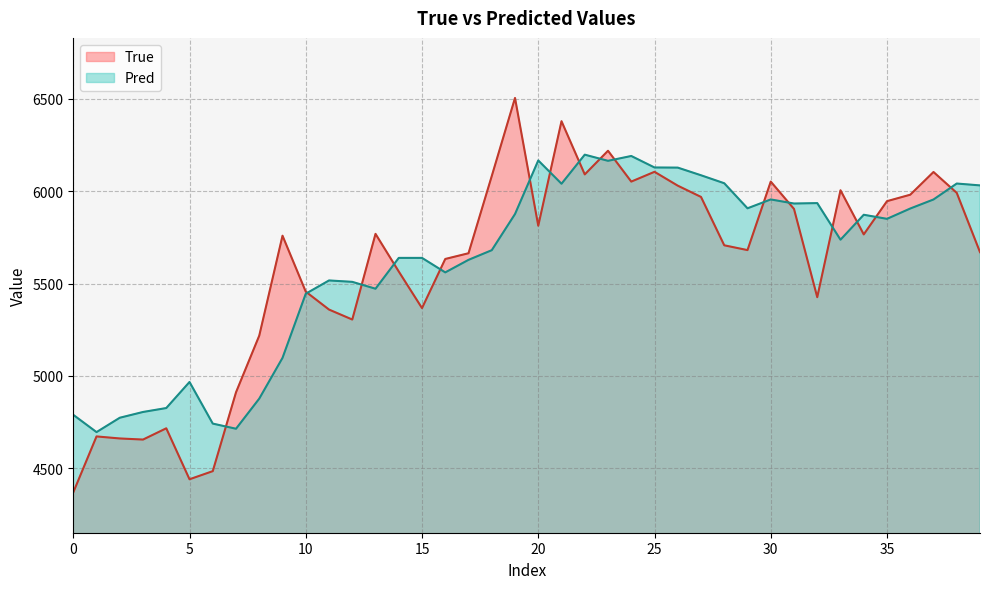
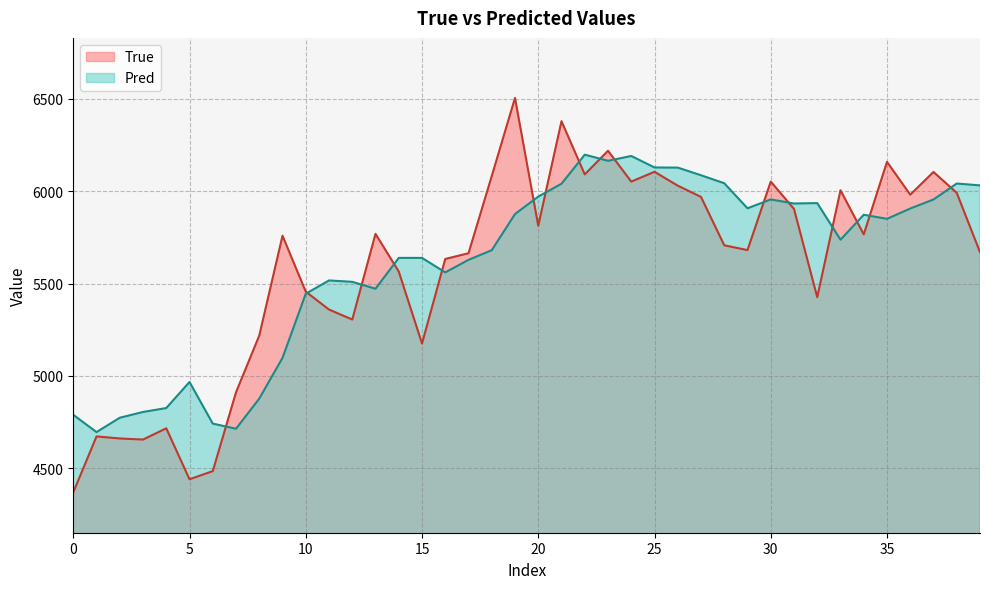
True, 15: 5370 -> 5180
Pred, 20: 6170 -> 5970
True, 35: 5950 -> 6160
